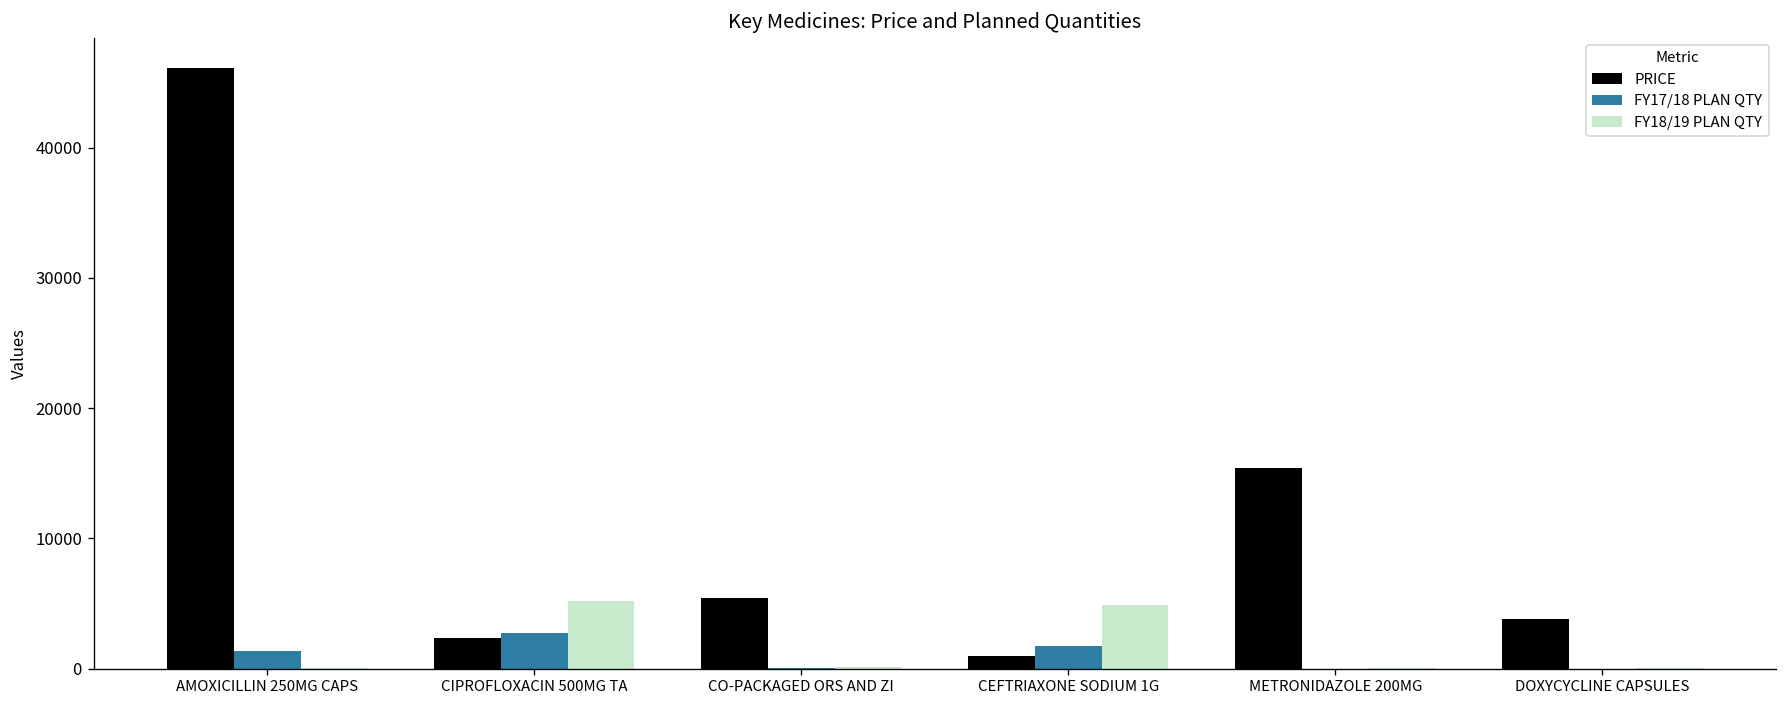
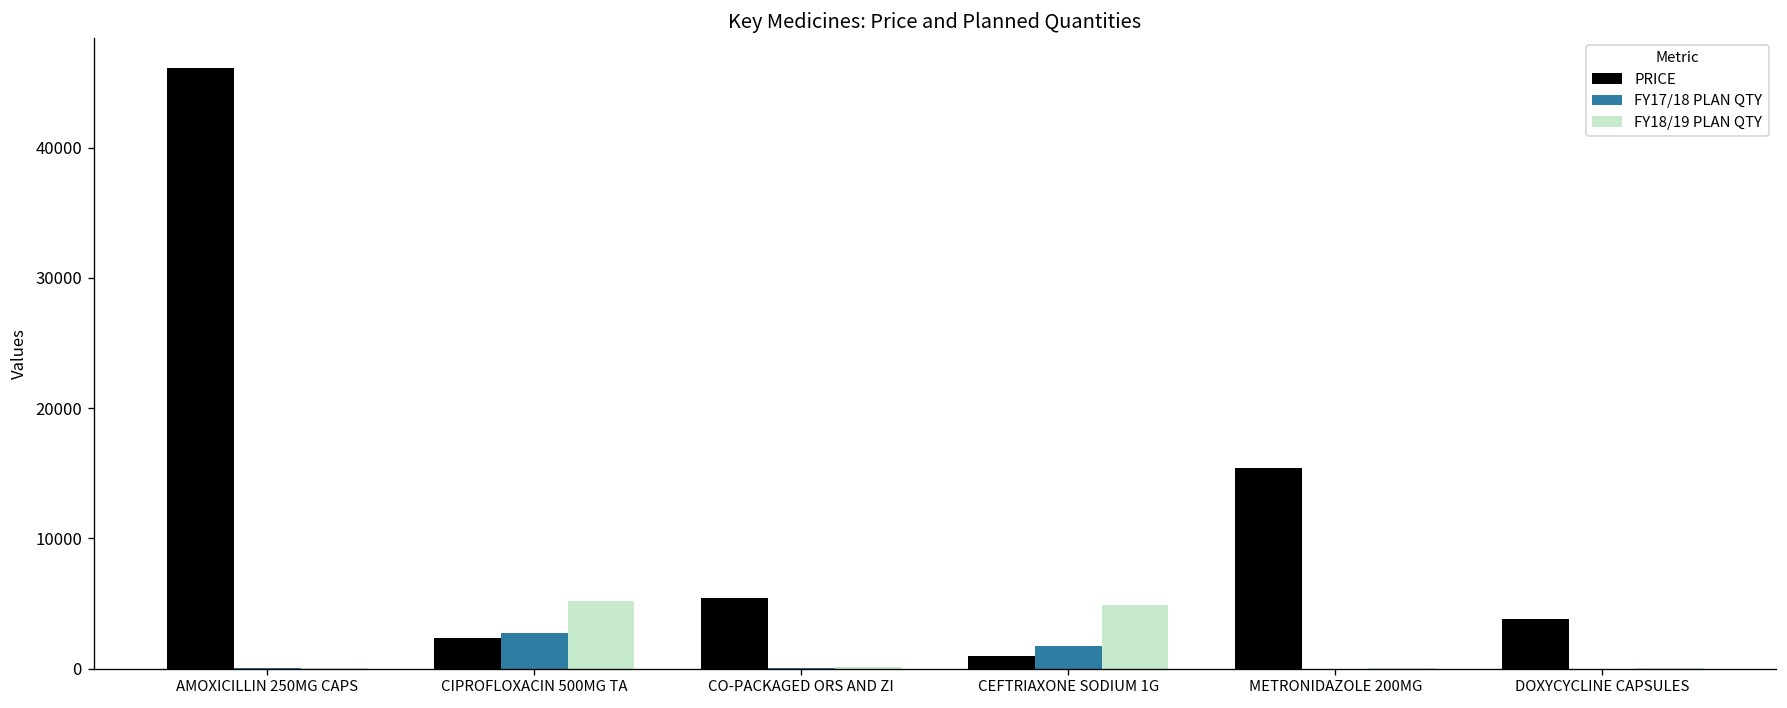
FY17/18 PLAN QTY, AMOXICILLIN 250MG CAPS: 1400 -> 0
